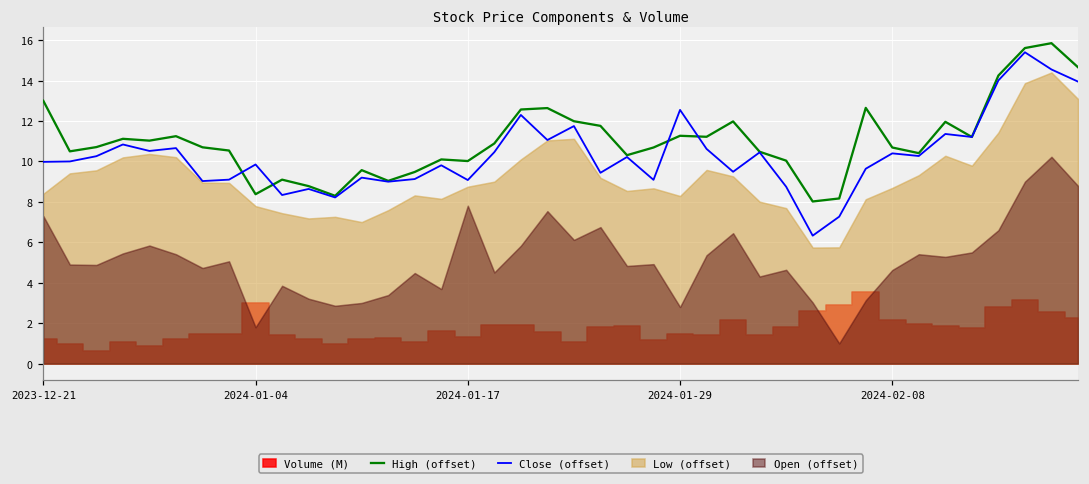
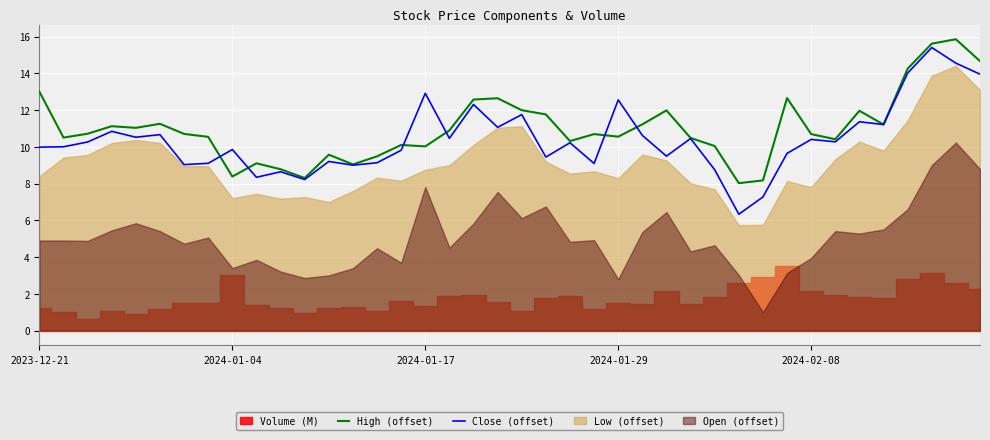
Open (offset), 2023-12-21: 7.3 -> 4.9
Low (offset), 2024-01-04: 7.8 -> 7.2
Open (offset), 2024-01-04: 1.8 -> 3.4
Close (offset), 2024-01-17: 9.1 -> 12.9
High (offset), 2024-01-29: 11.3 -> 10.6
Low (offset), 2024-02-08: 8.7 -> 7.8
Open (offset), 2024-02-08: 4.6 -> 3.9
